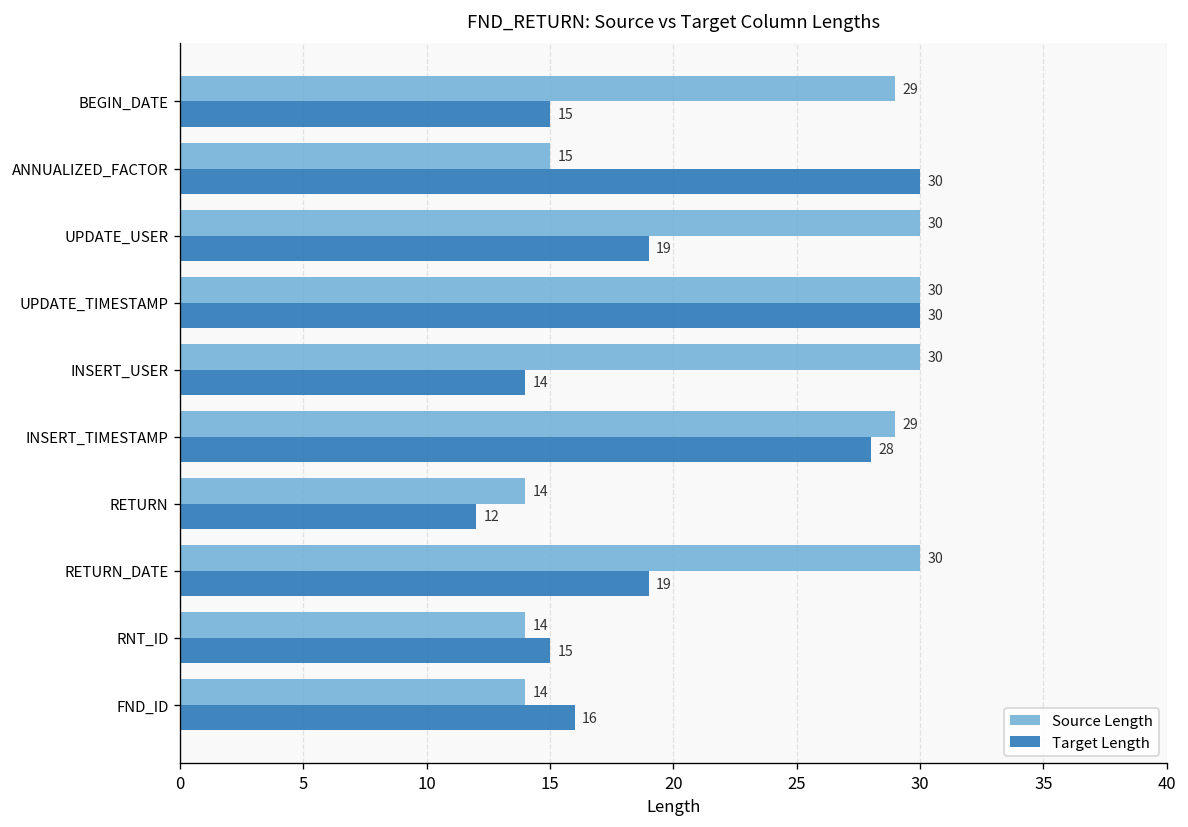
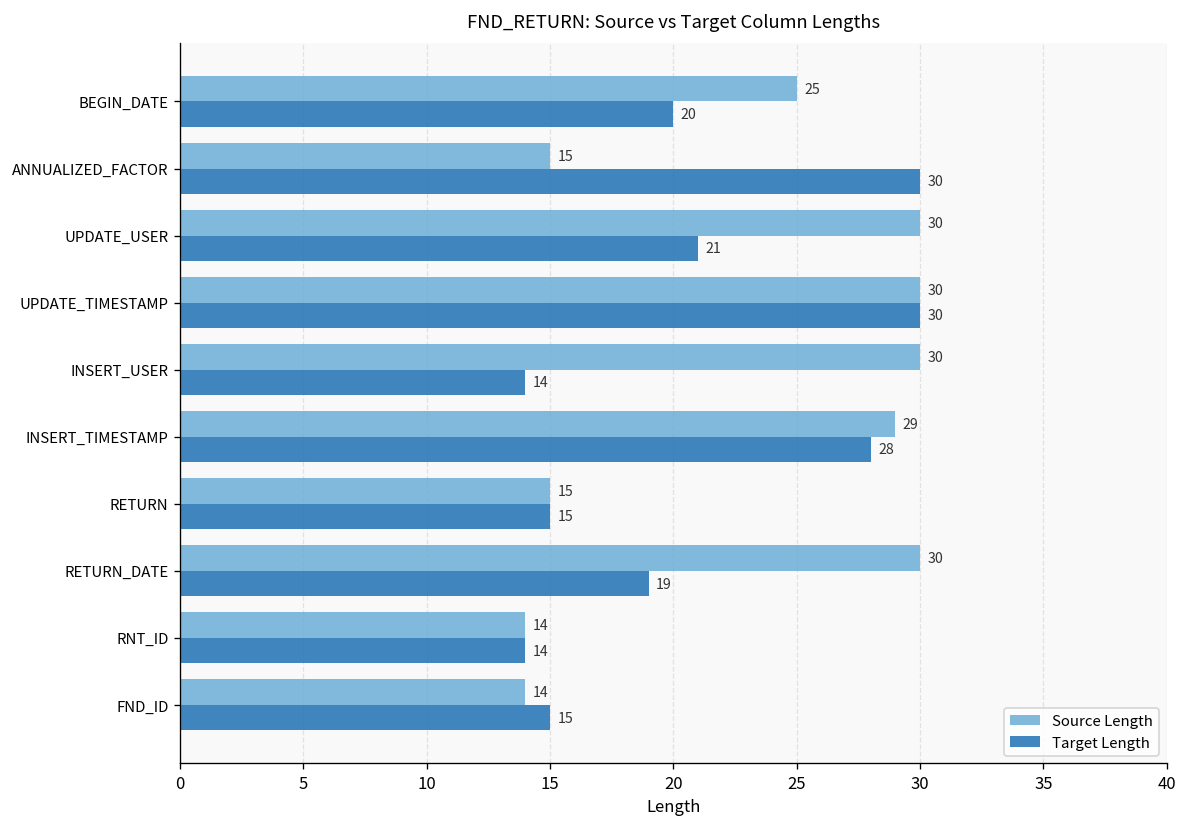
Source Length, BEGIN_DATE: 29 -> 25
Target Length, BEGIN_DATE: 15 -> 20
Target Length, UPDATE_USER: 19 -> 21
Source Length, RETURN: 14 -> 15
Target Length, RETURN: 12 -> 15
Target Length, RNT_ID: 15 -> 14
Target Length, FND_ID: 16 -> 15
